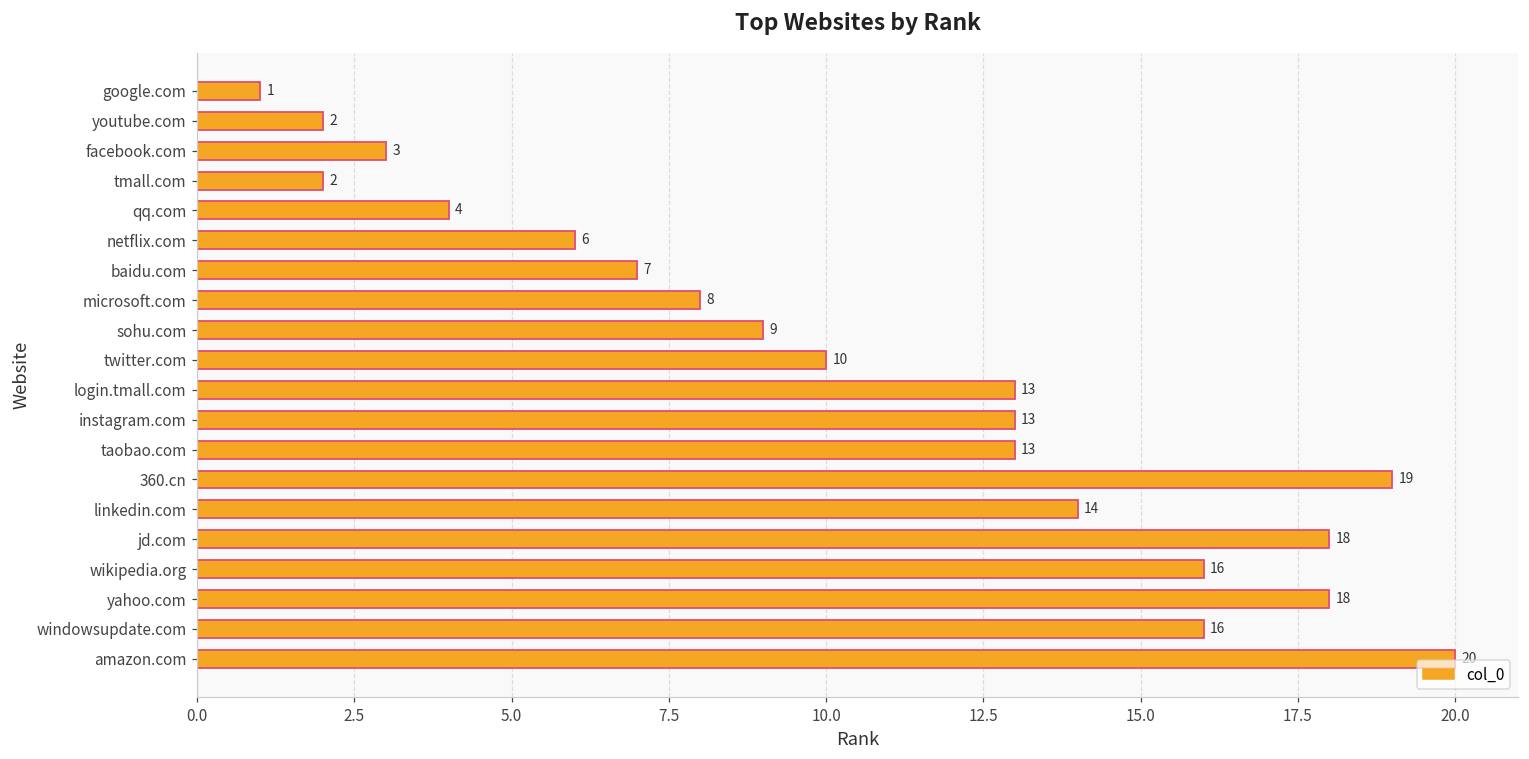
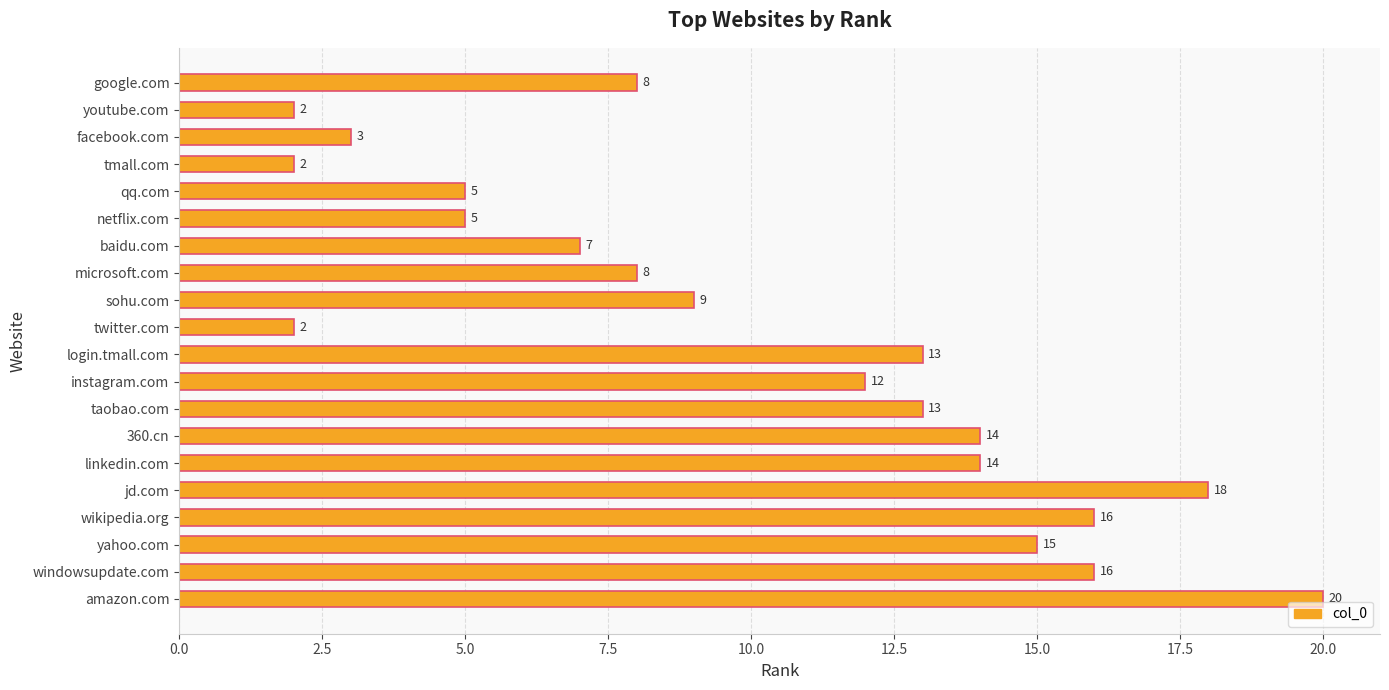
google.com: 1 -> 8
qq.com: 4 -> 5
netflix.com: 6 -> 5
twitter.com: 10 -> 2
instagram.com: 13 -> 12
360.cn: 19 -> 14
yahoo.com: 18 -> 15
